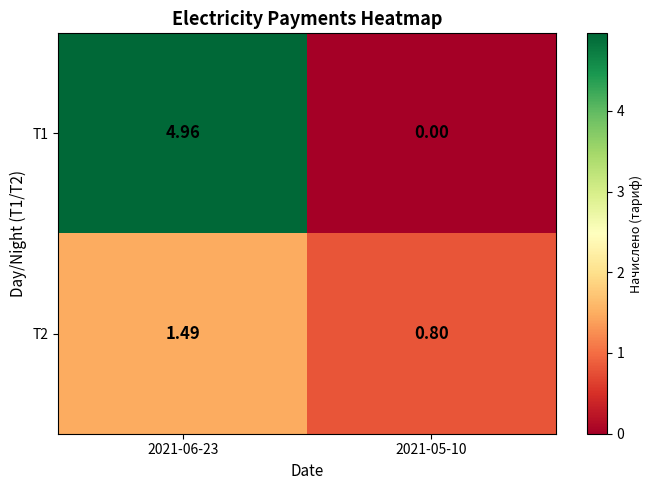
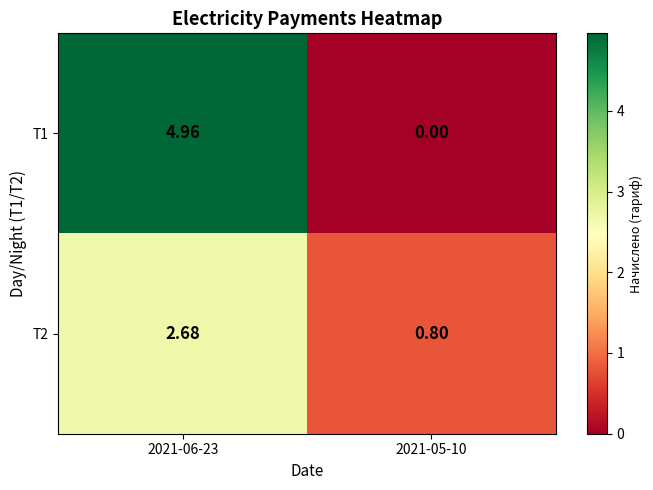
T2, 2021-06-23: 1.49 -> 2.68
